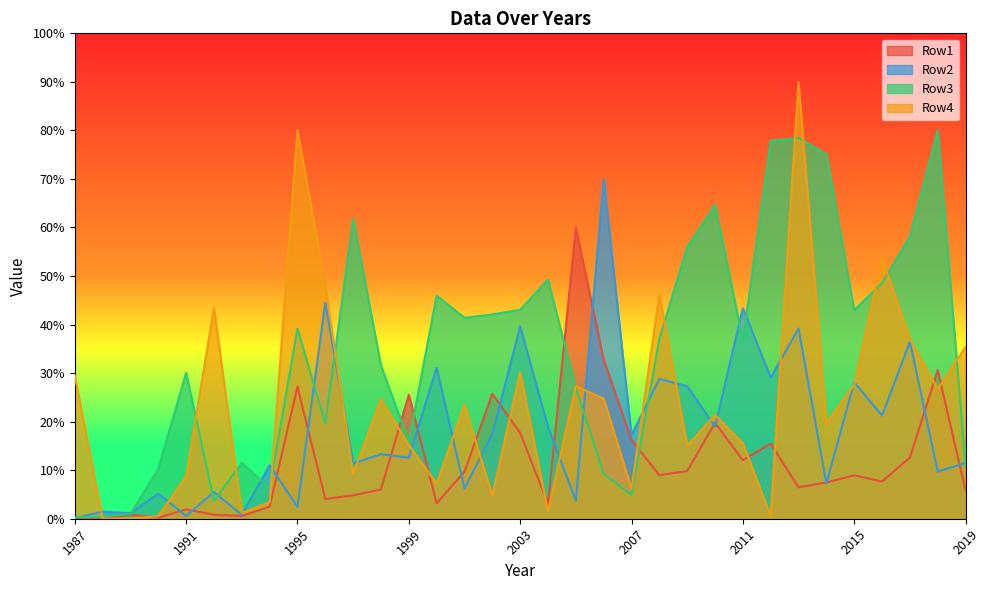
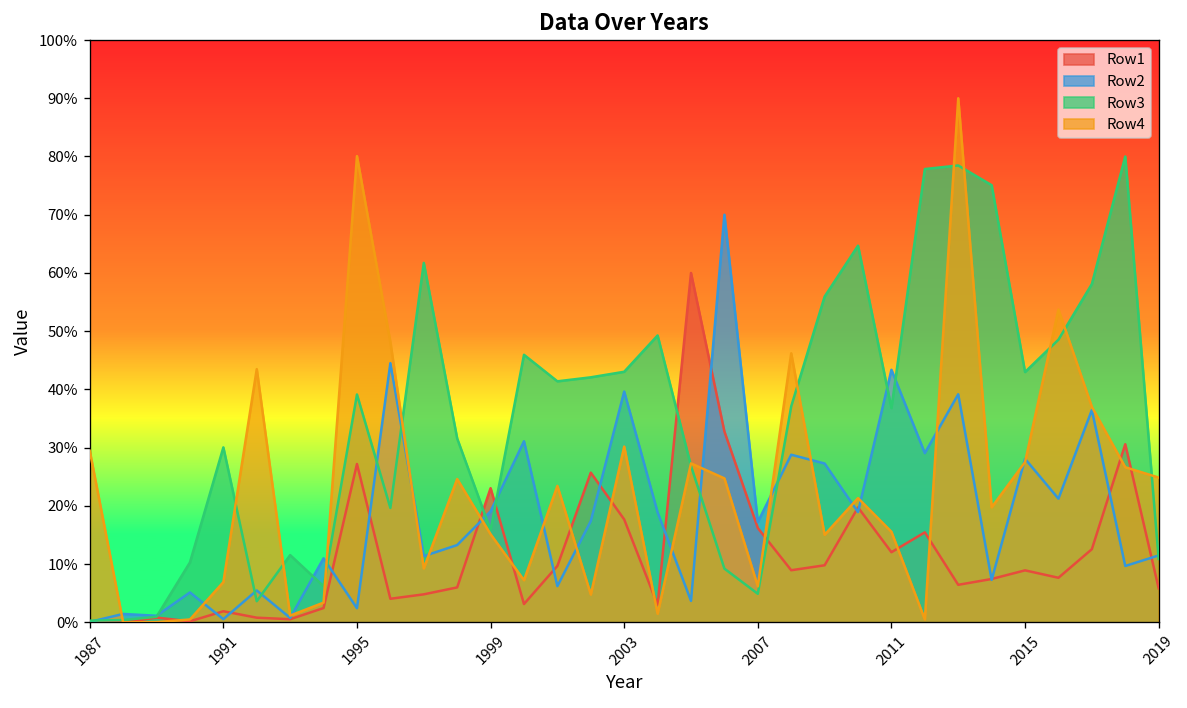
Row4, 1991: 9% -> 7%
Row1, 1999: 26% -> 23%
Row2, 1999: 13% -> 19%
Row4, 2019: 35% -> 25%
